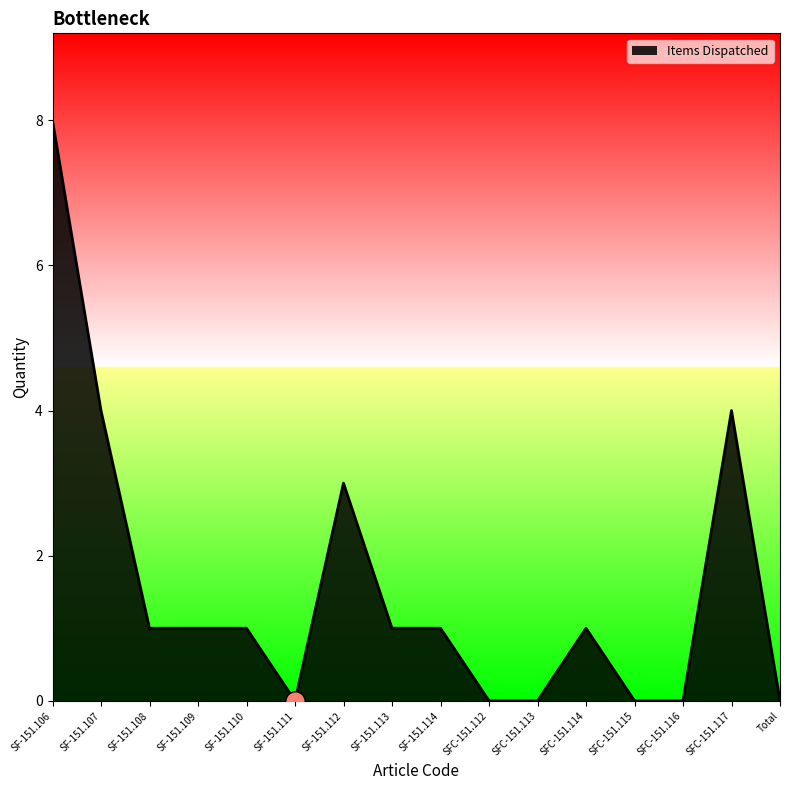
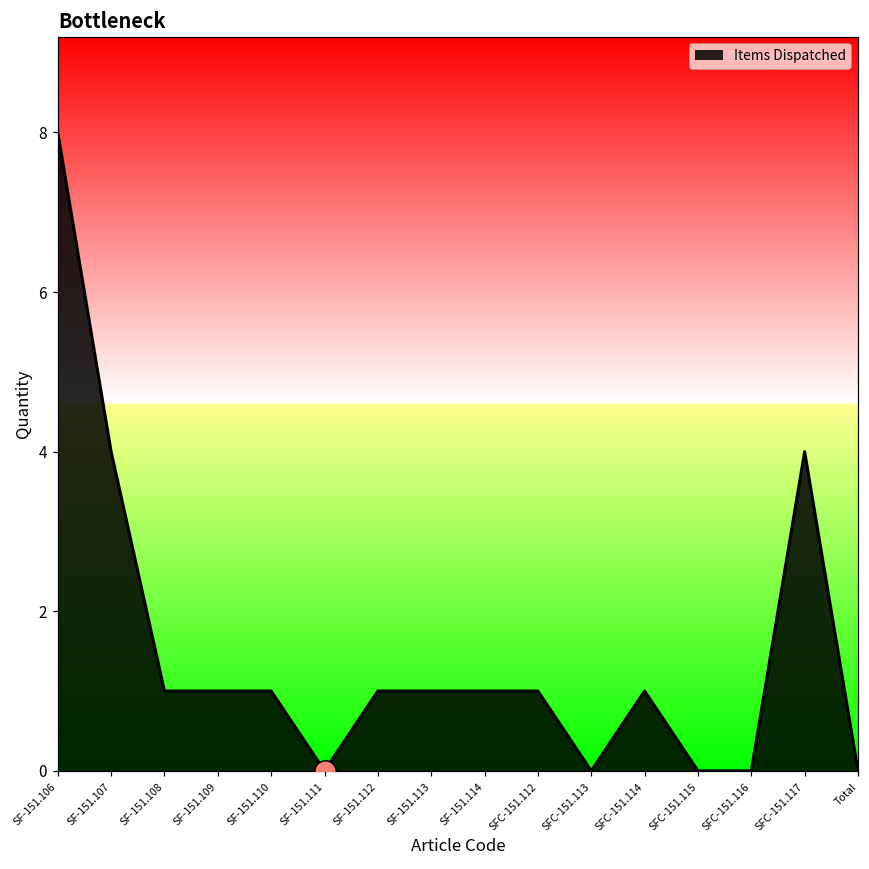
Items Dispatched, SF-151.112: 3 -> 1
Items Dispatched, SFC-151.112: 0 -> 1
